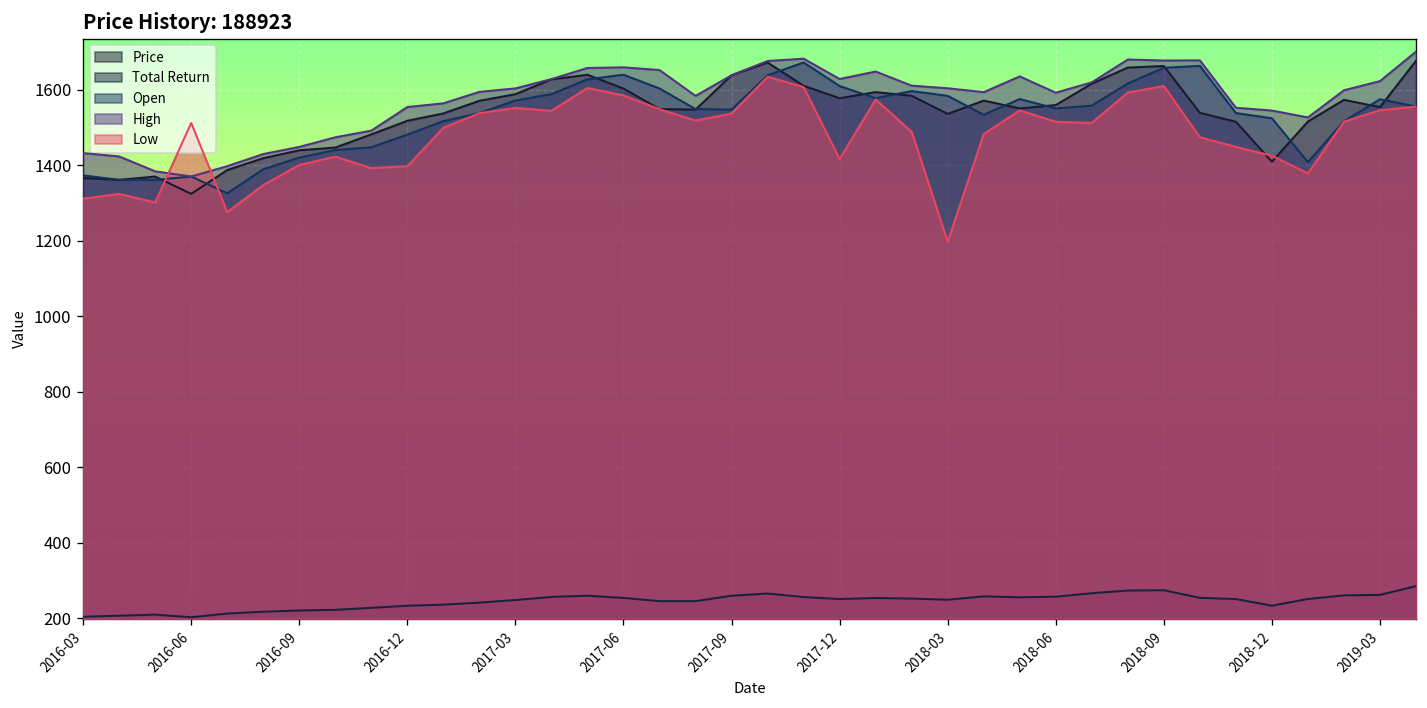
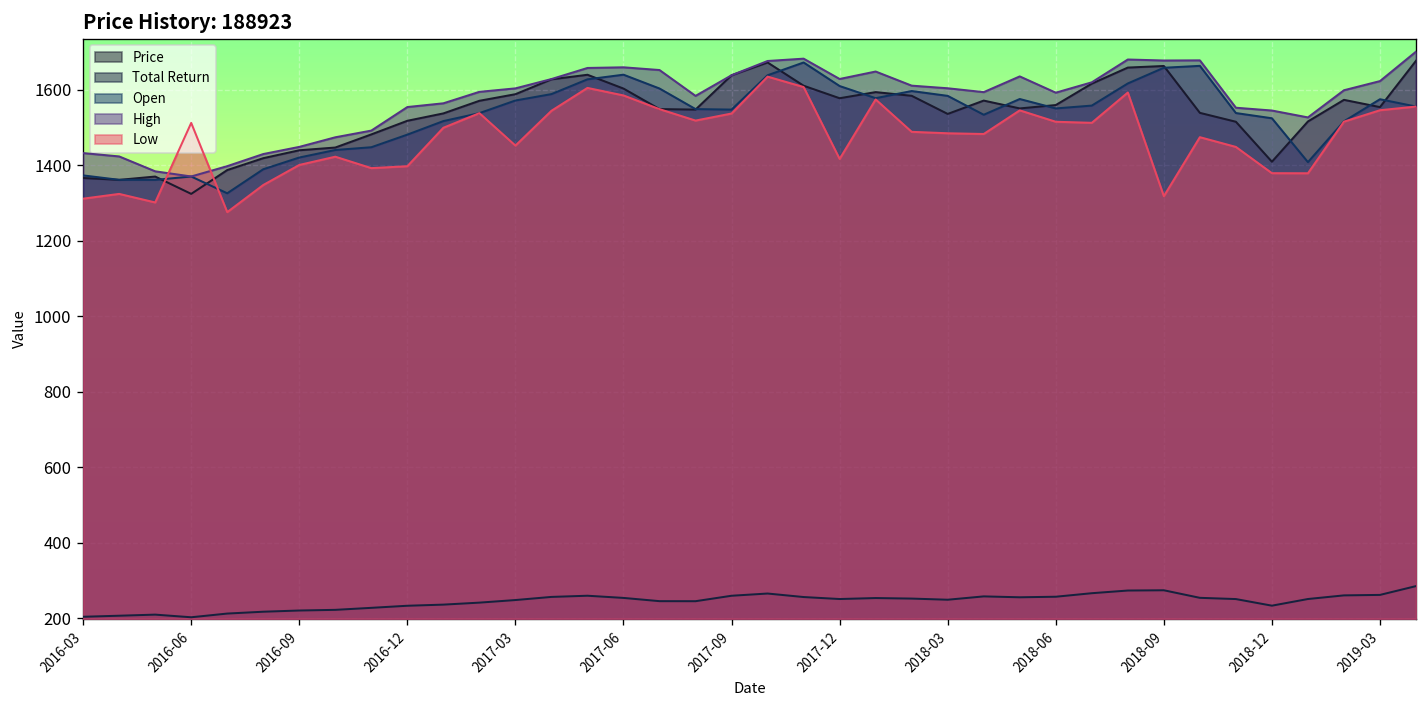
Low, 2017-03: 1550 -> 1450
Low, 2018-03: 1200 -> 1480
Low, 2018-09: 1610 -> 1320
Low, 2018-12: 1420 -> 1380
